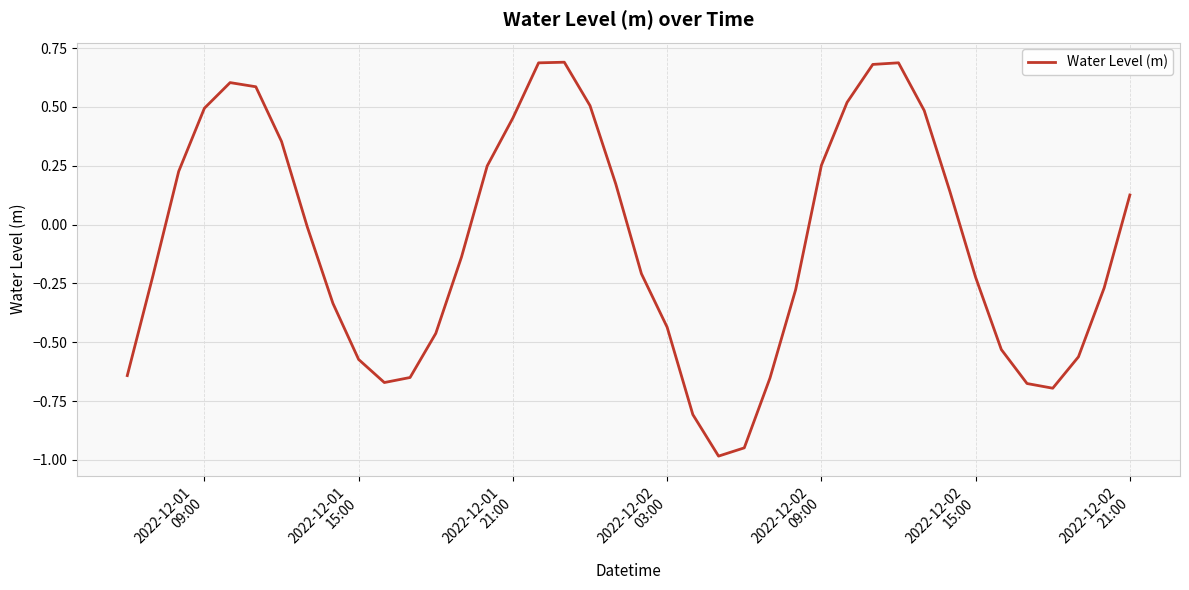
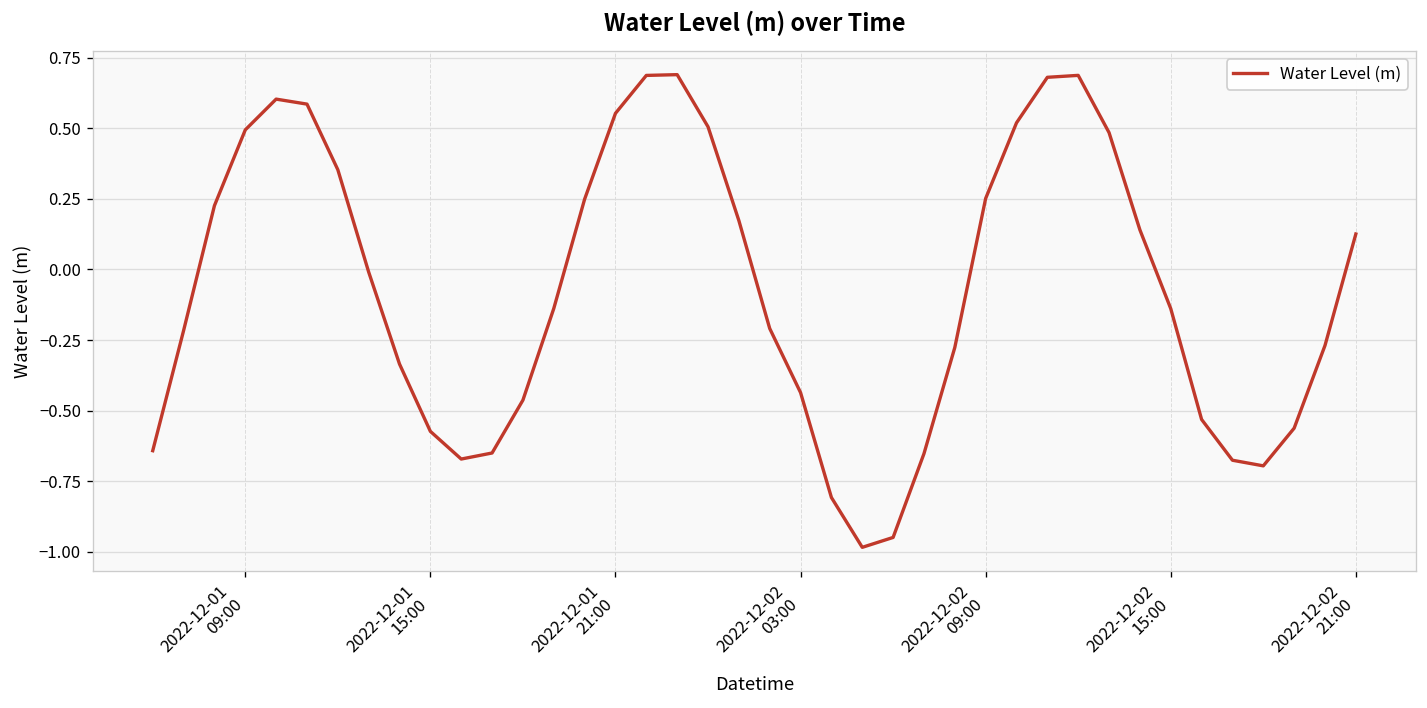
2022-12-01 21:00: 0.45 -> 0.55
2022-12-02 15:00: -0.22 -> -0.14
